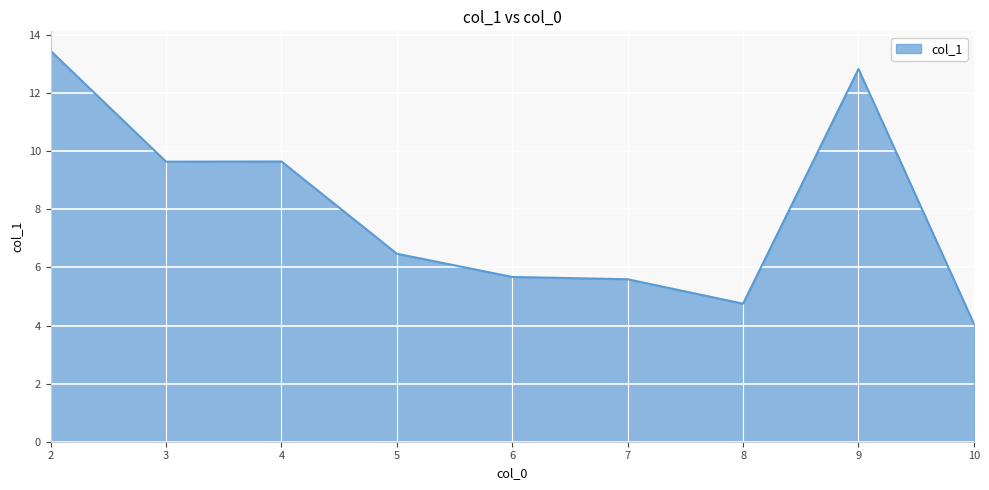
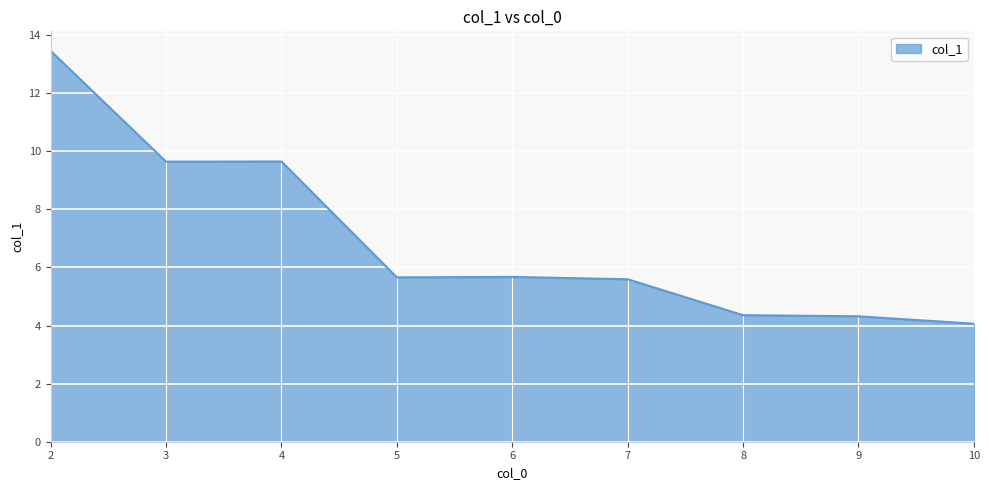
5: 6.5 -> 5.7
8: 4.8 -> 4.4
9: 12.8 -> 4.3
